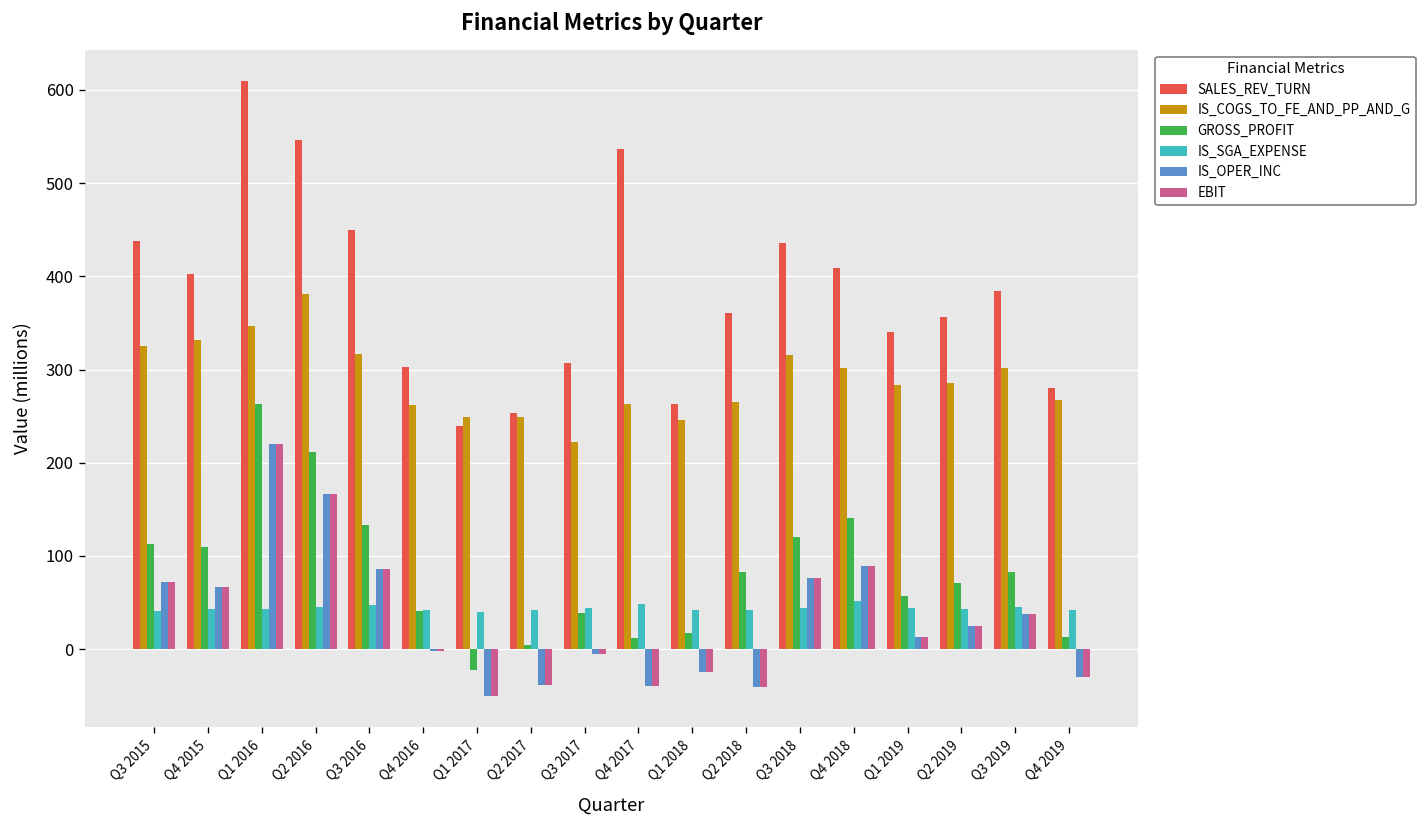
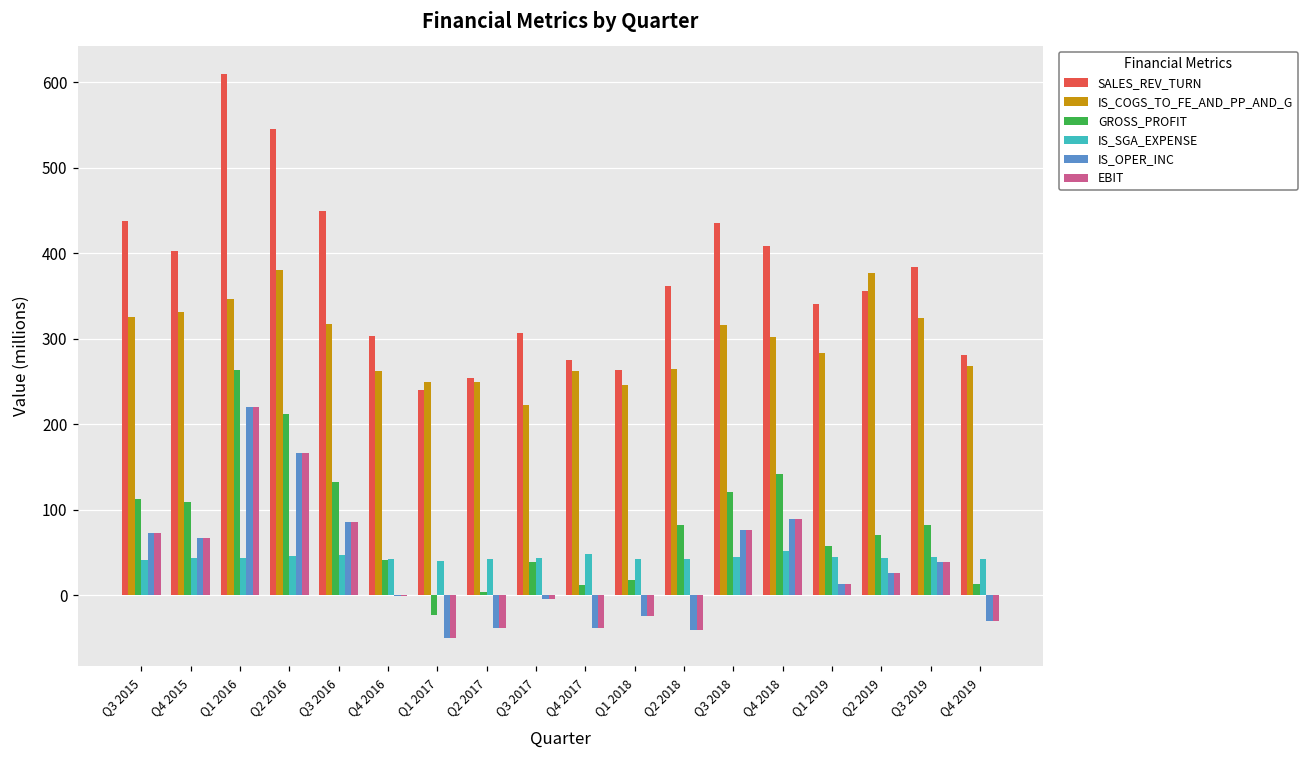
SALES_REV_TURN, Q4 2017: 540 -> 270
IS_COGS_TO_FE_AND_PP_AND_G, Q2 2019: 290 -> 380
IS_COGS_TO_FE_AND_PP_AND_G, Q3 2019: 300 -> 320
